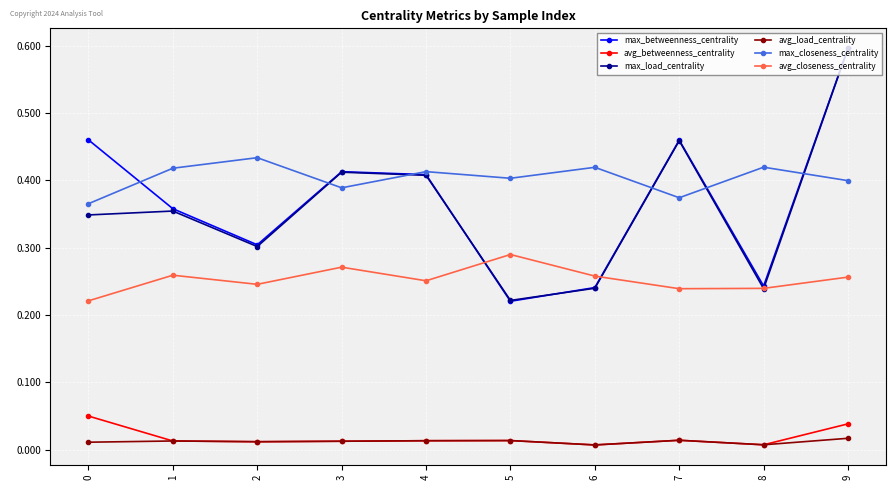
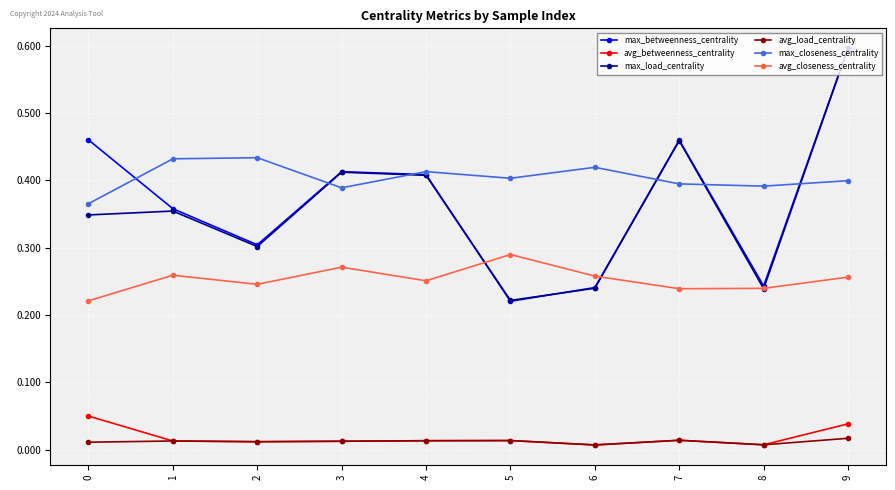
max_closeness_centrality, 1: 0.42 -> 0.43
max_closeness_centrality, 7: 0.37 -> 0.39
max_closeness_centrality, 8: 0.42 -> 0.39
